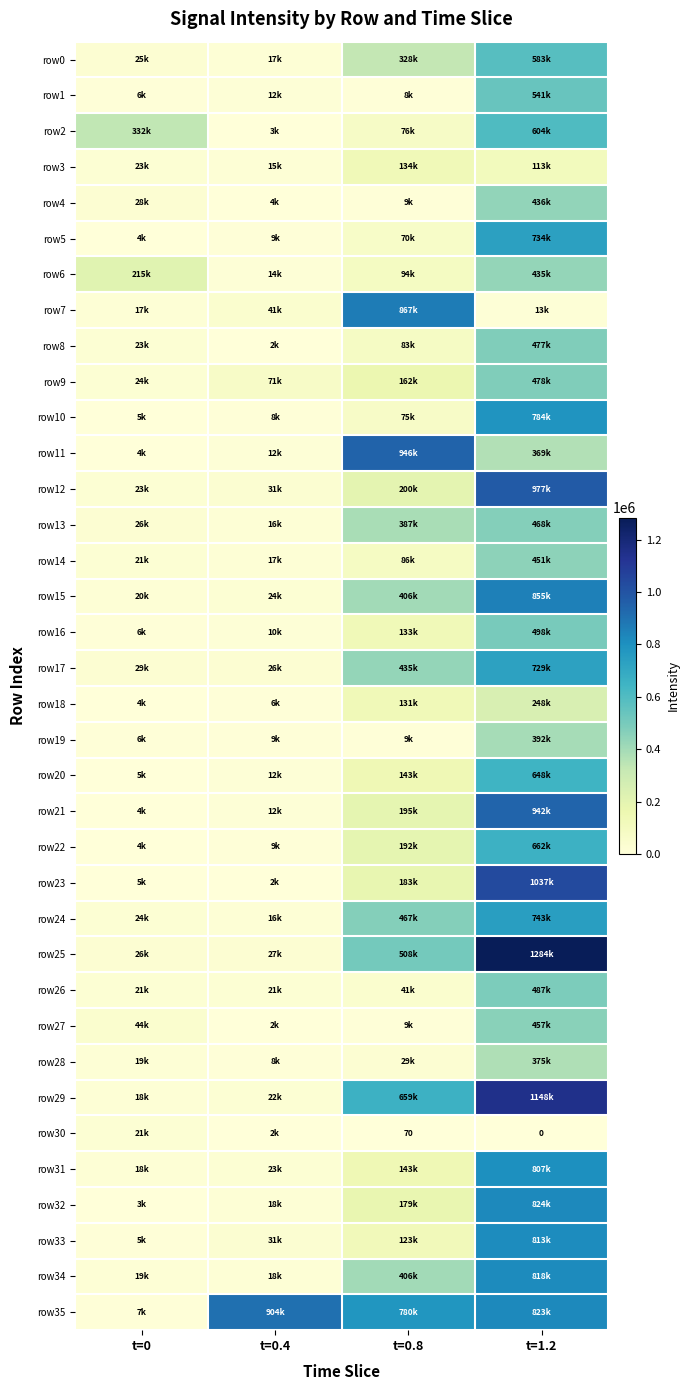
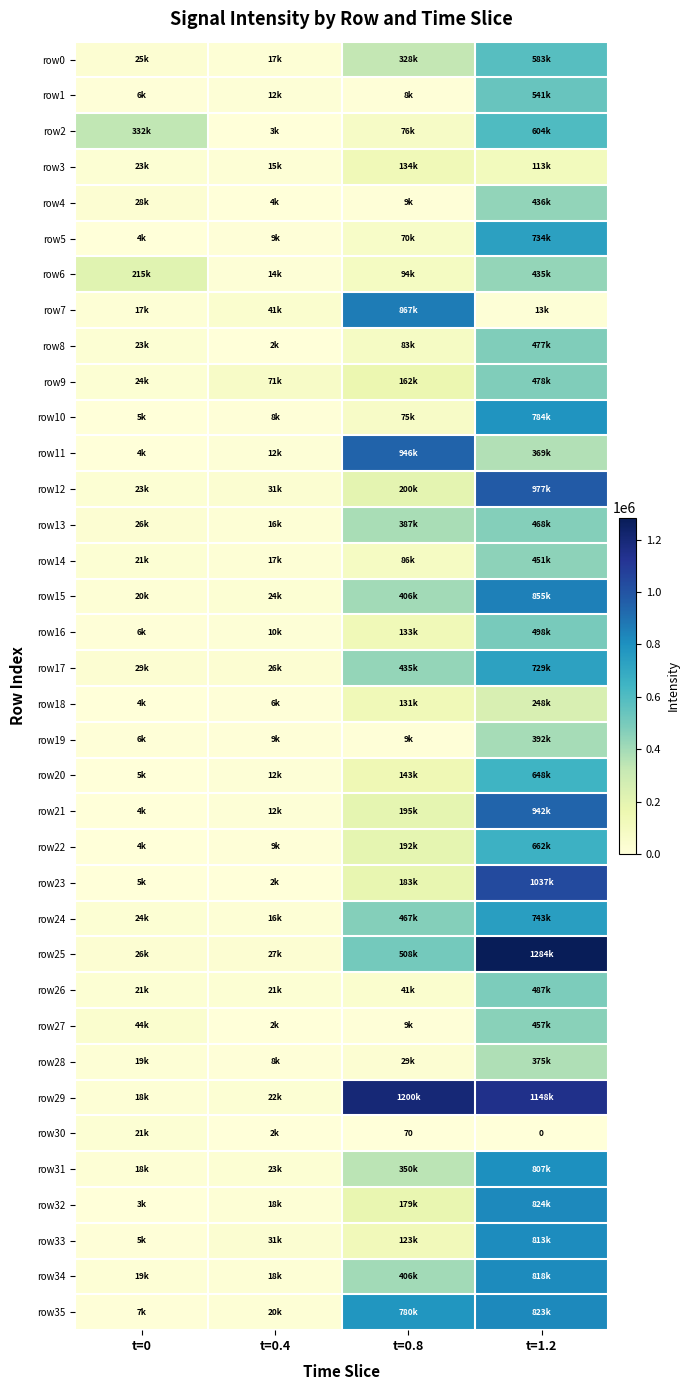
row29, t=0.8: 659k -> 1200k
row31, t=0.8: 143k -> 350k
row35, t=0.4: 904k -> 20k
